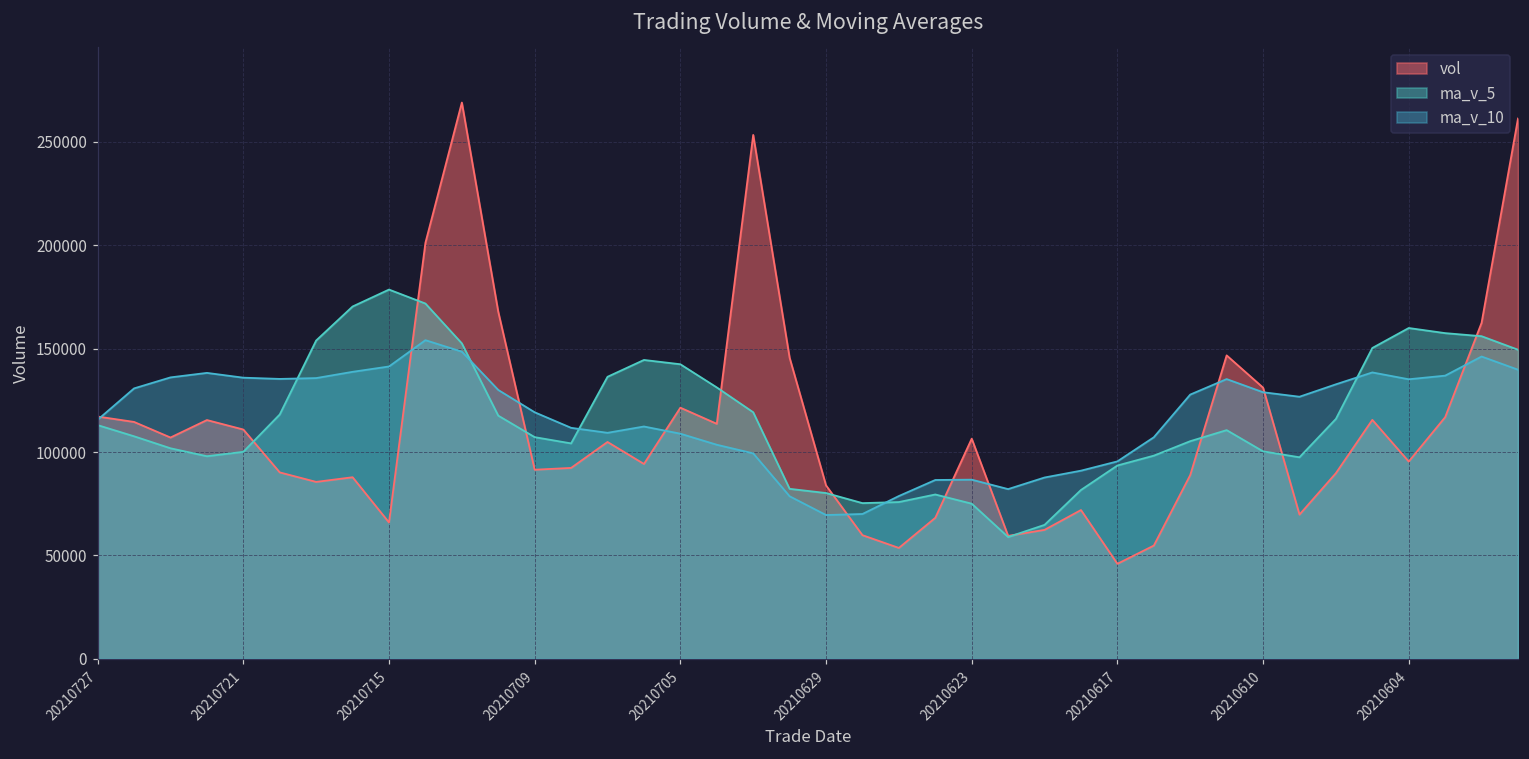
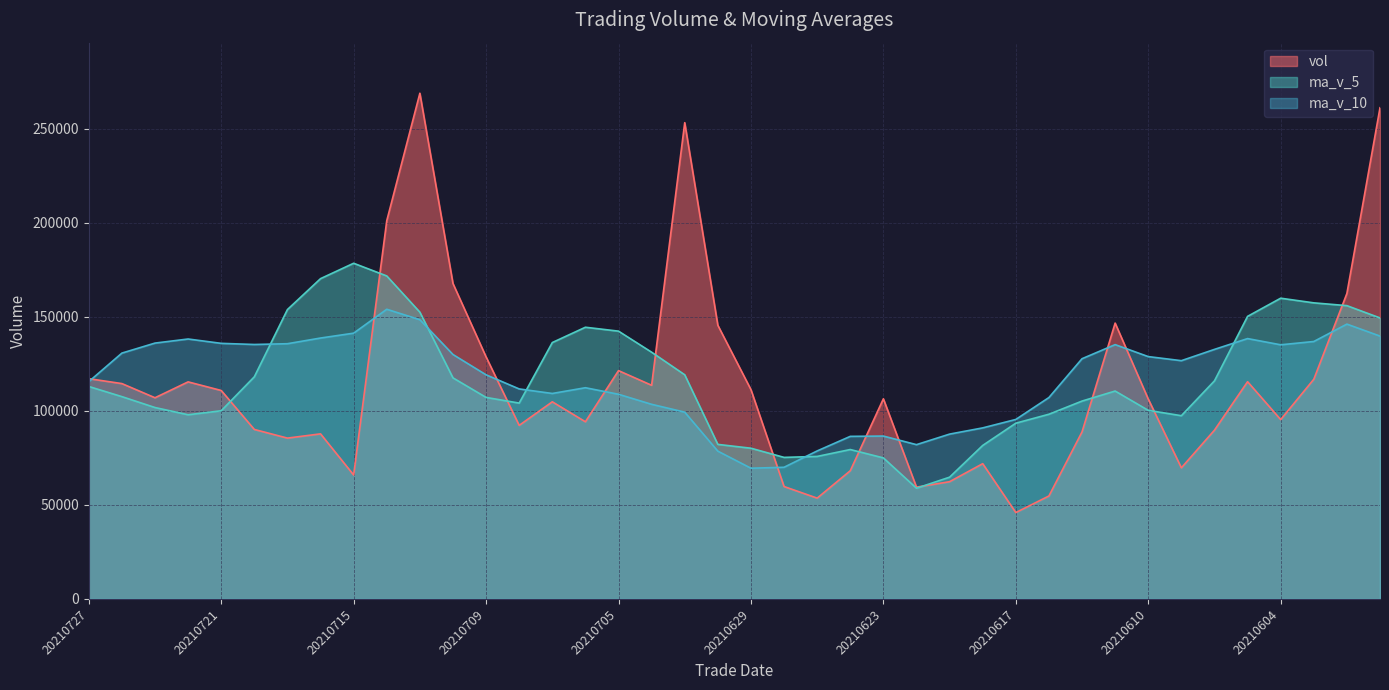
vol, 20210709: 91000 -> 129000
vol, 20210629: 84000 -> 111000
vol, 20210610: 131000 -> 106000
